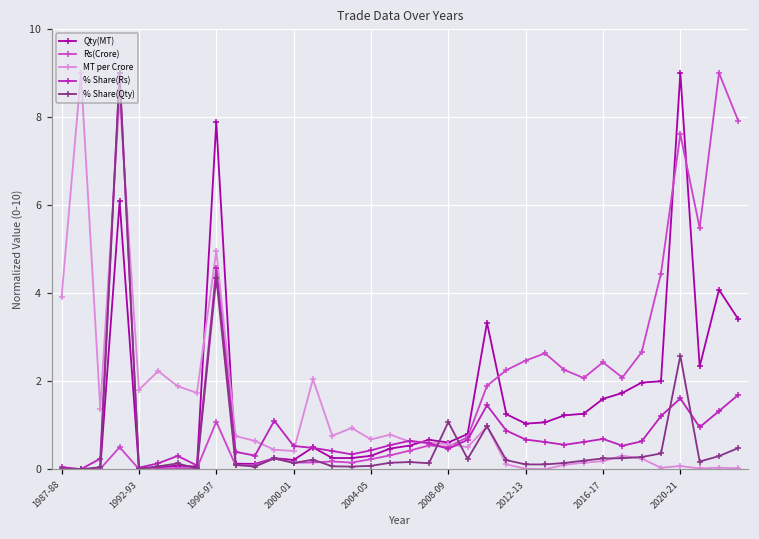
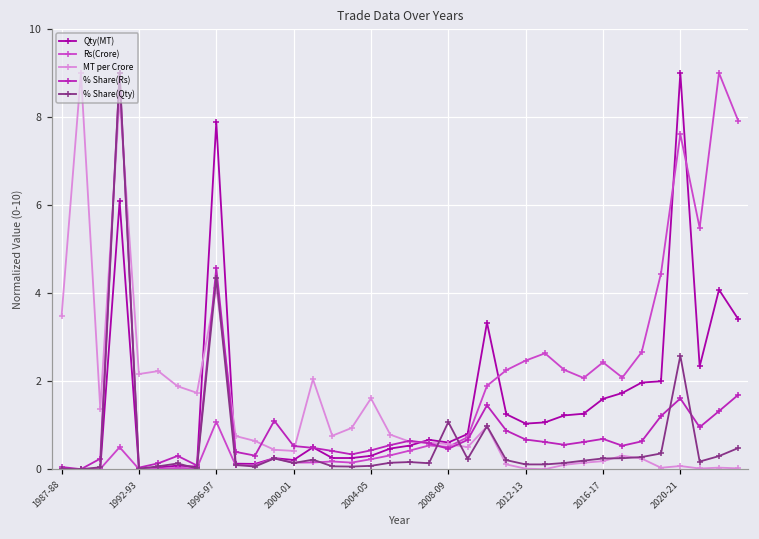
MT per Crore, 1987-88: 3.9 -> 3.5
MT per Crore, 1992-93: 1.8 -> 2.2
MT per Crore, 1996-97: 5.0 -> 4.1
MT per Crore, 2004-05: 0.7 -> 1.6
